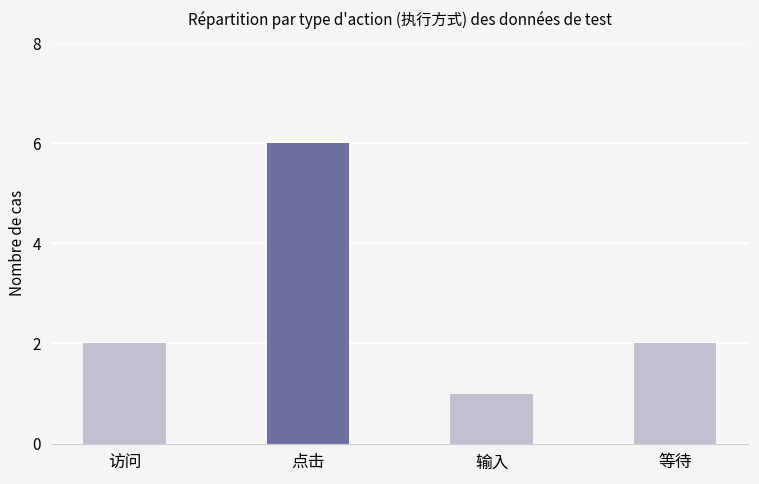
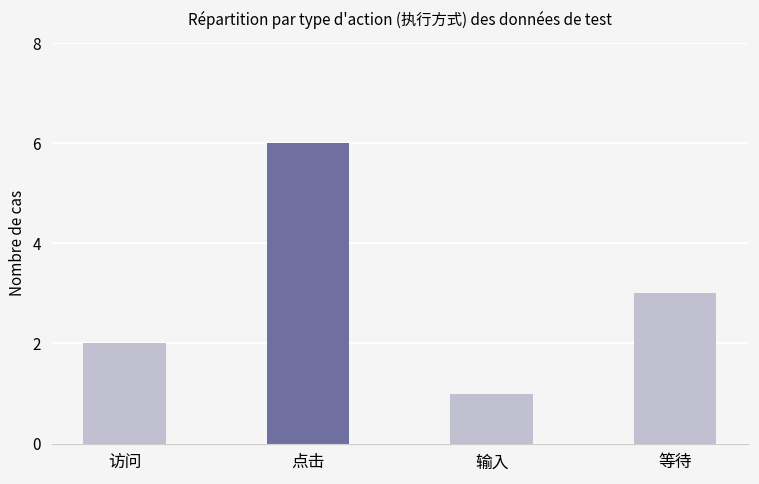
等待: 2 -> 3
